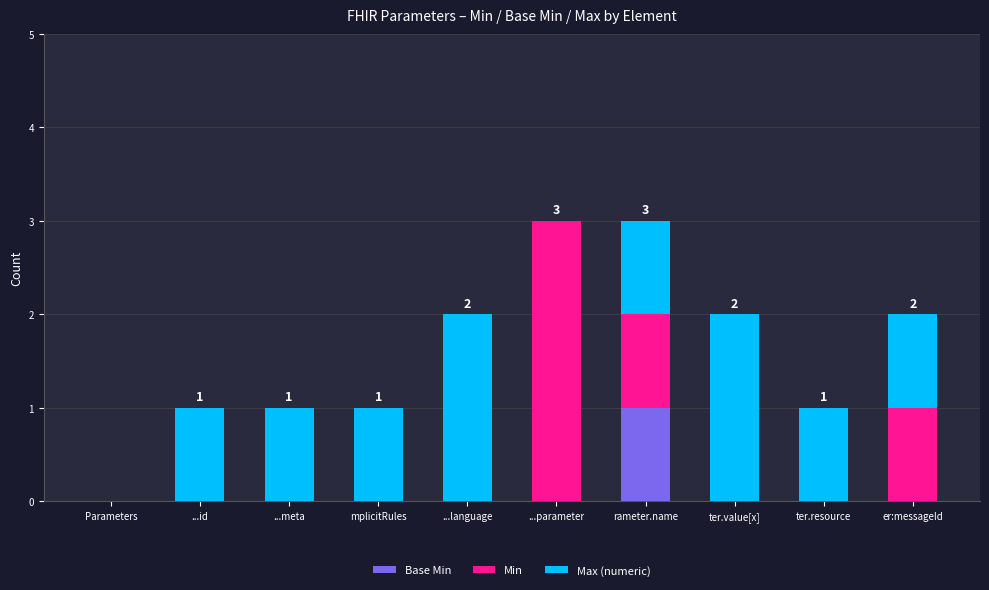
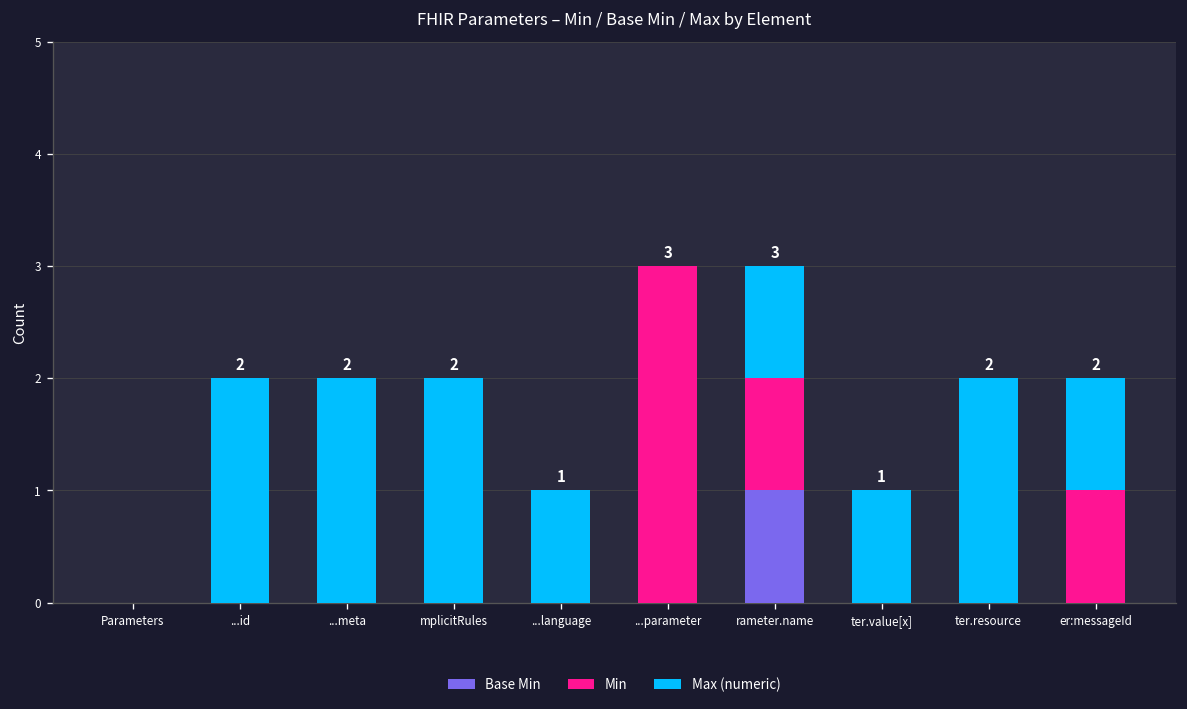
Max (numeric), ...id: 1 -> 2
Max (numeric), ...meta: 1 -> 2
Max (numeric), mplicitRules: 1 -> 2
Max (numeric), ...language: 2 -> 1
Max (numeric), ter.value[x]: 2 -> 1
Max (numeric), ter.resource: 1 -> 2
